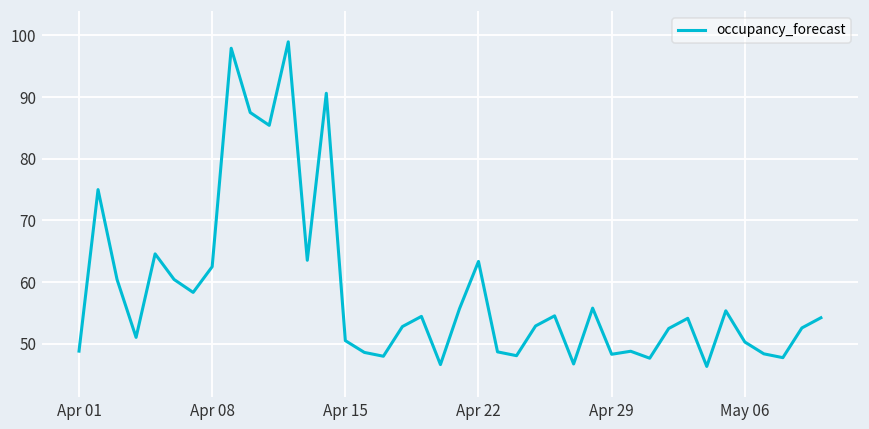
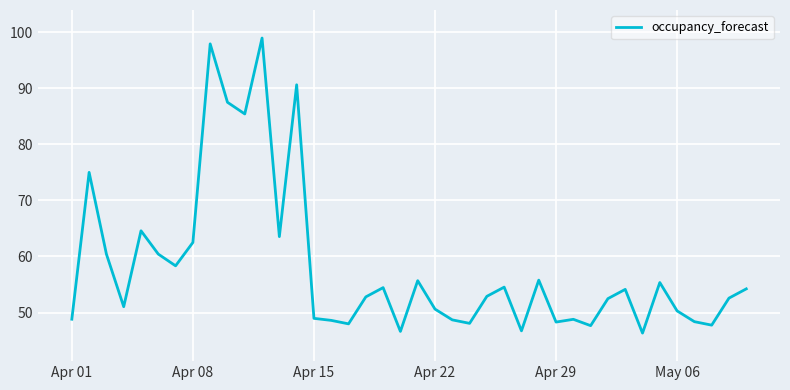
Apr 15: 51 -> 49
Apr 22: 63 -> 51
